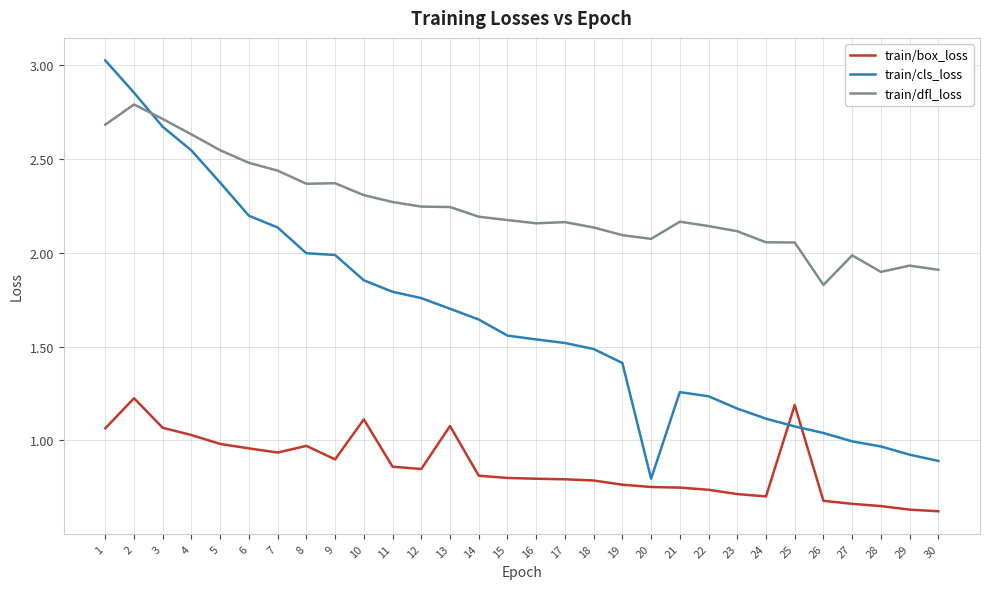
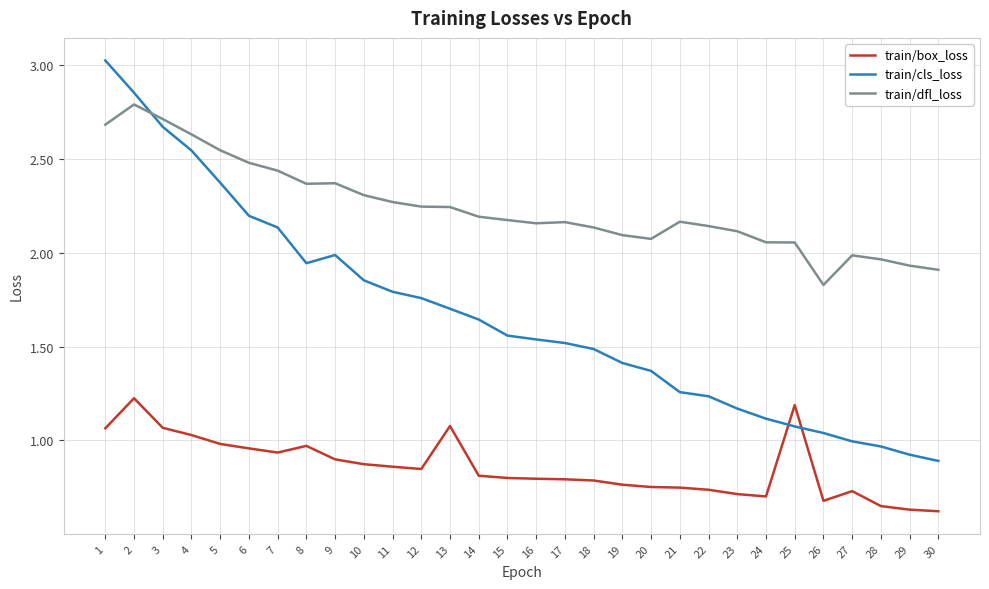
train/cls_loss, 8: 2.00 -> 1.94
train/box_loss, 10: 1.11 -> 0.87
train/cls_loss, 20: 0.80 -> 1.37
train/box_loss, 27: 0.66 -> 0.73
train/dfl_loss, 28: 1.90 -> 1.96
